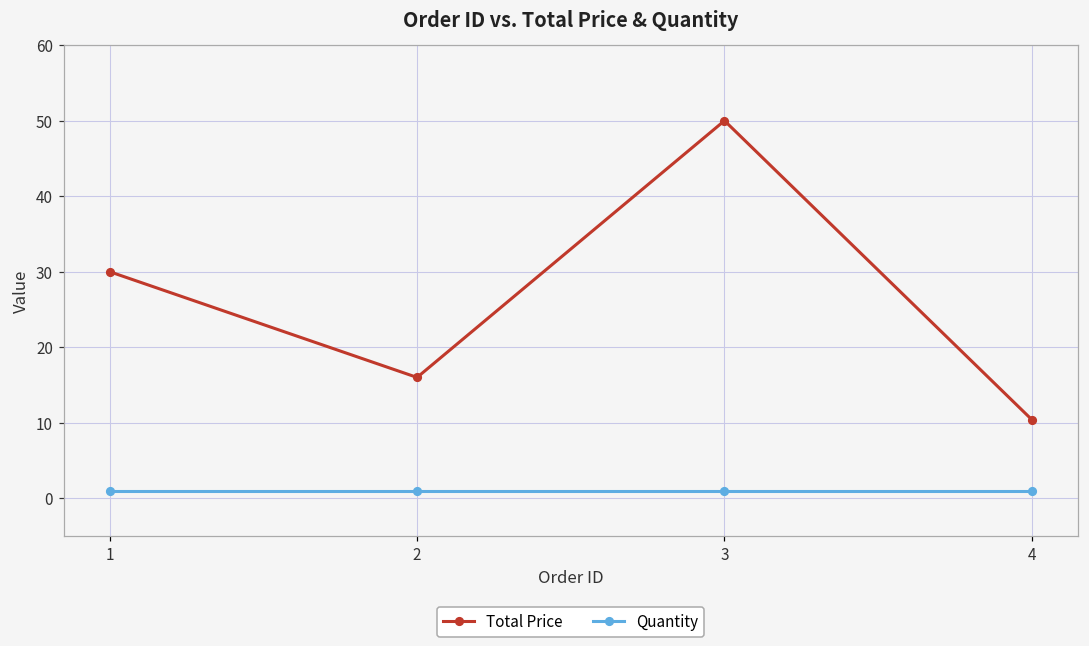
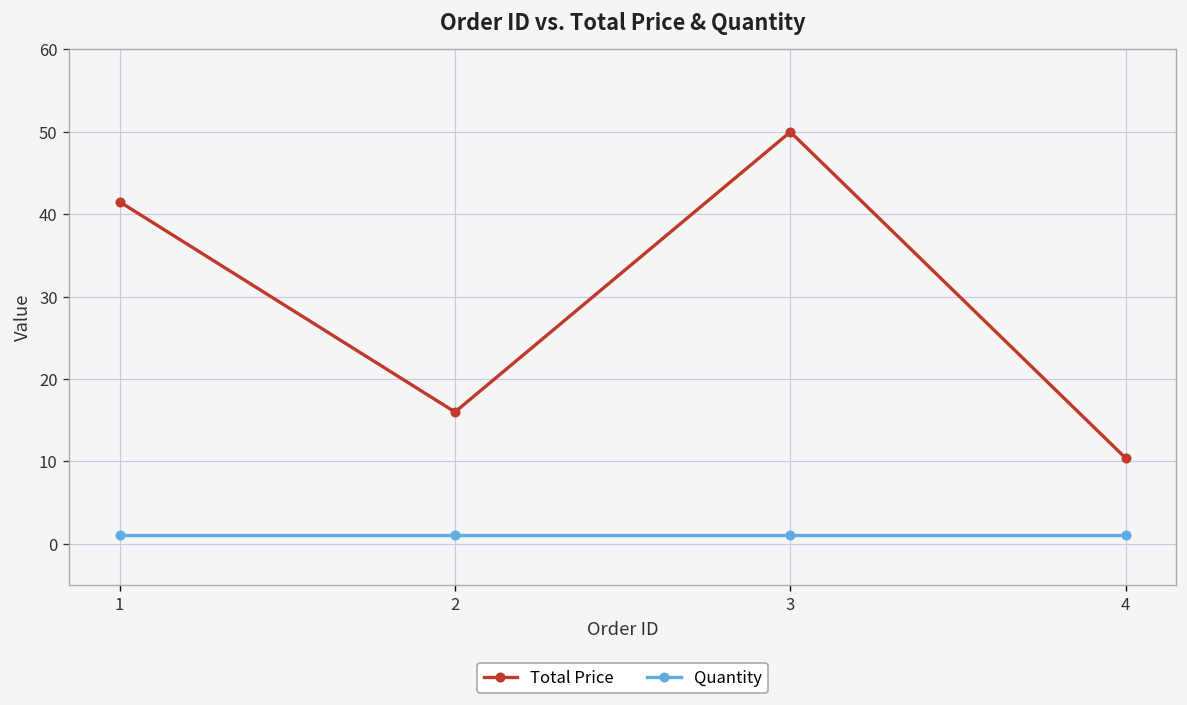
Total Price, 1: 30 -> 42
